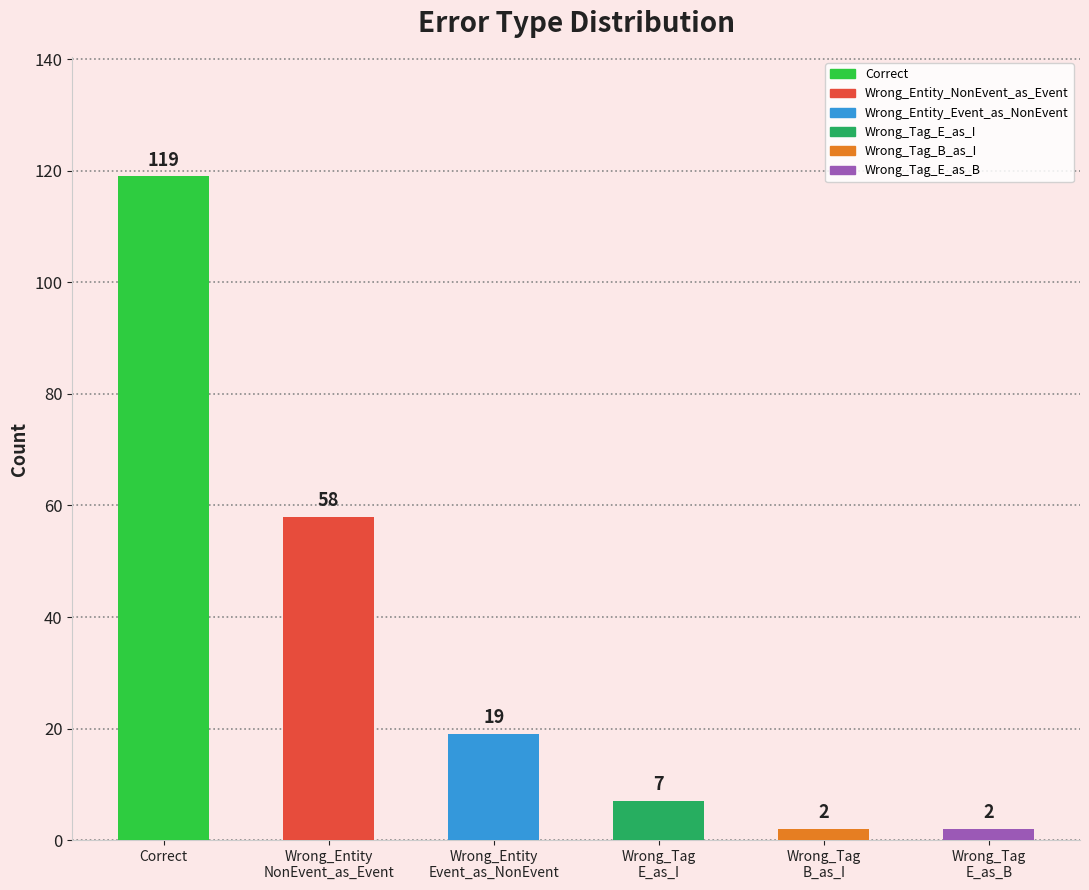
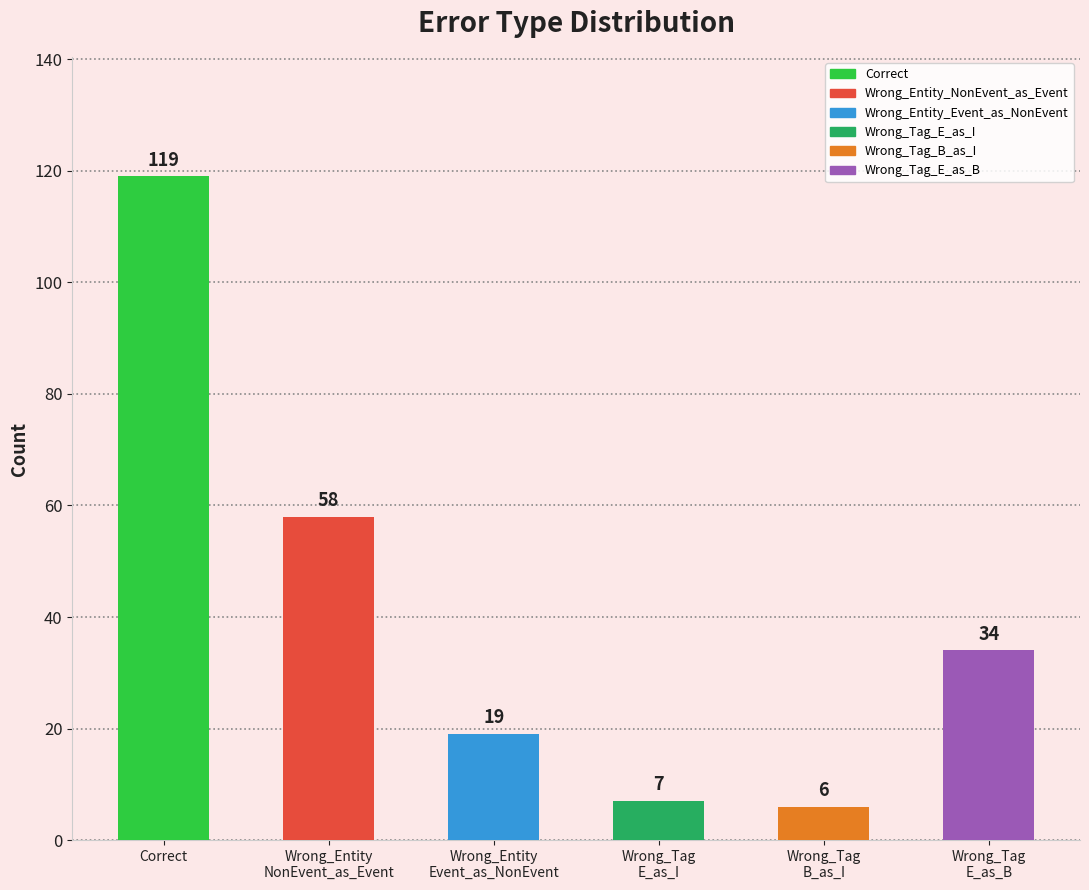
Wrong_Tag B_as_I: 2 -> 6
Wrong_Tag E_as_B: 2 -> 34
